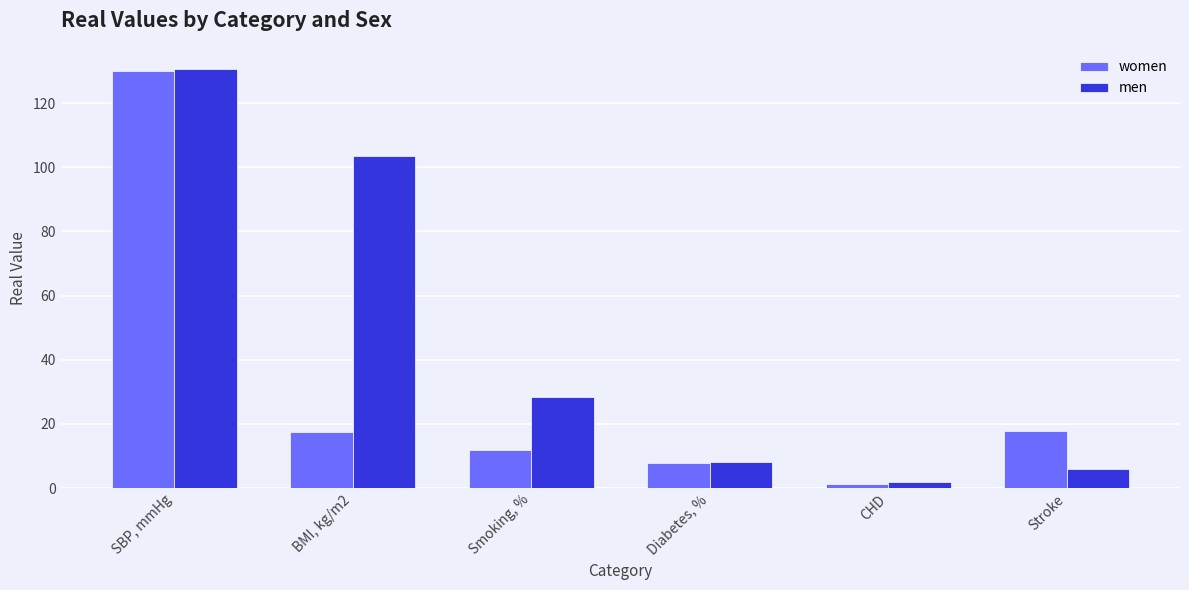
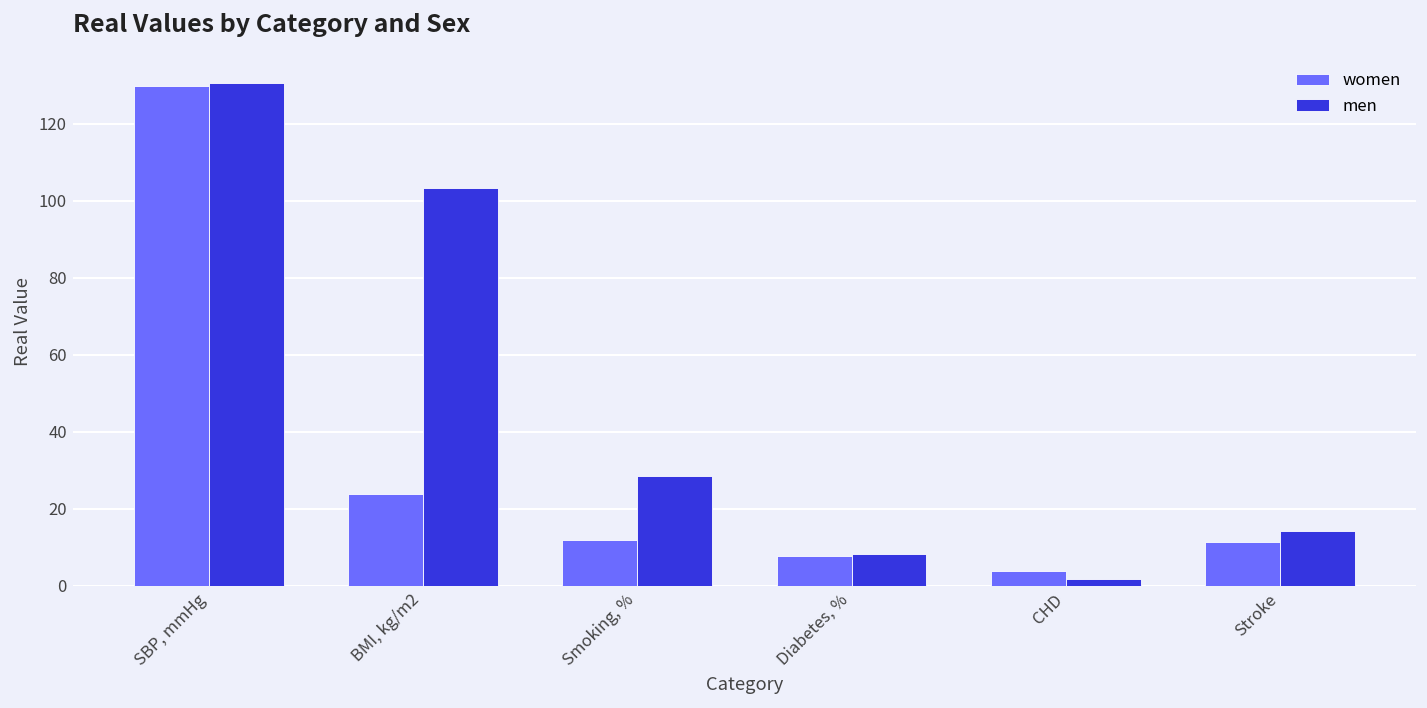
women, BMI, kg/m2: 17 -> 24
women, CHD: 1 -> 4
women, Stroke: 18 -> 12
men, Stroke: 6 -> 14
